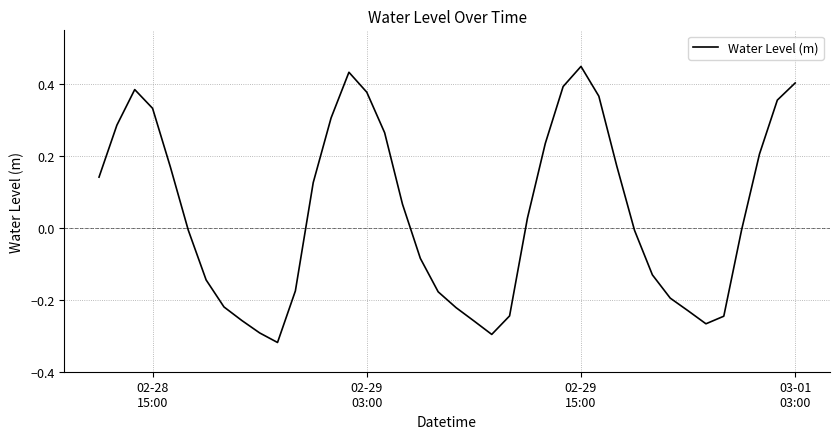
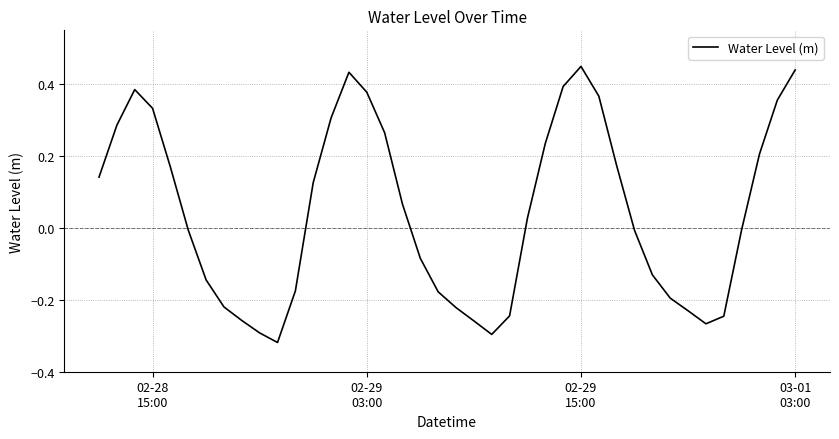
03-01 03:00: 0.40 -> 0.44
